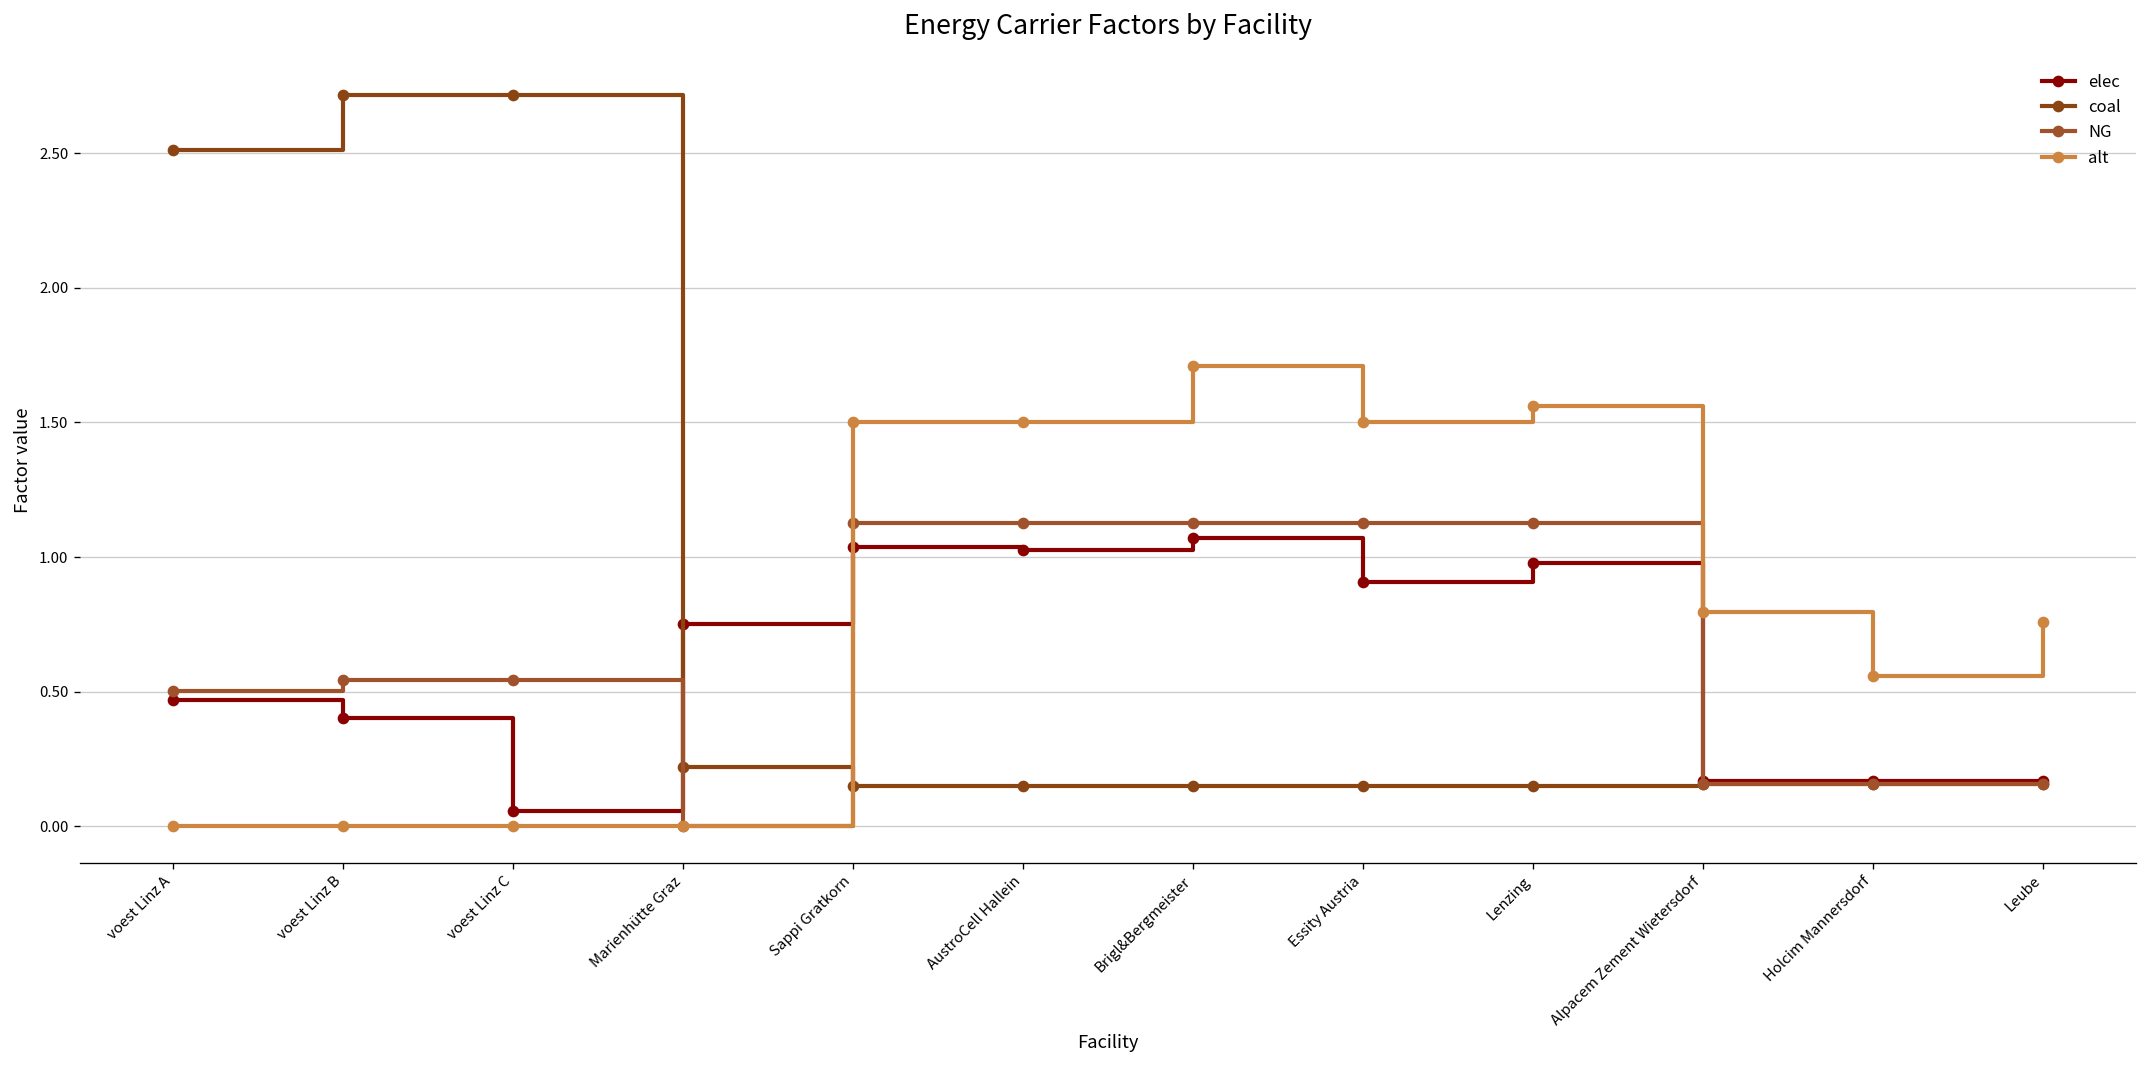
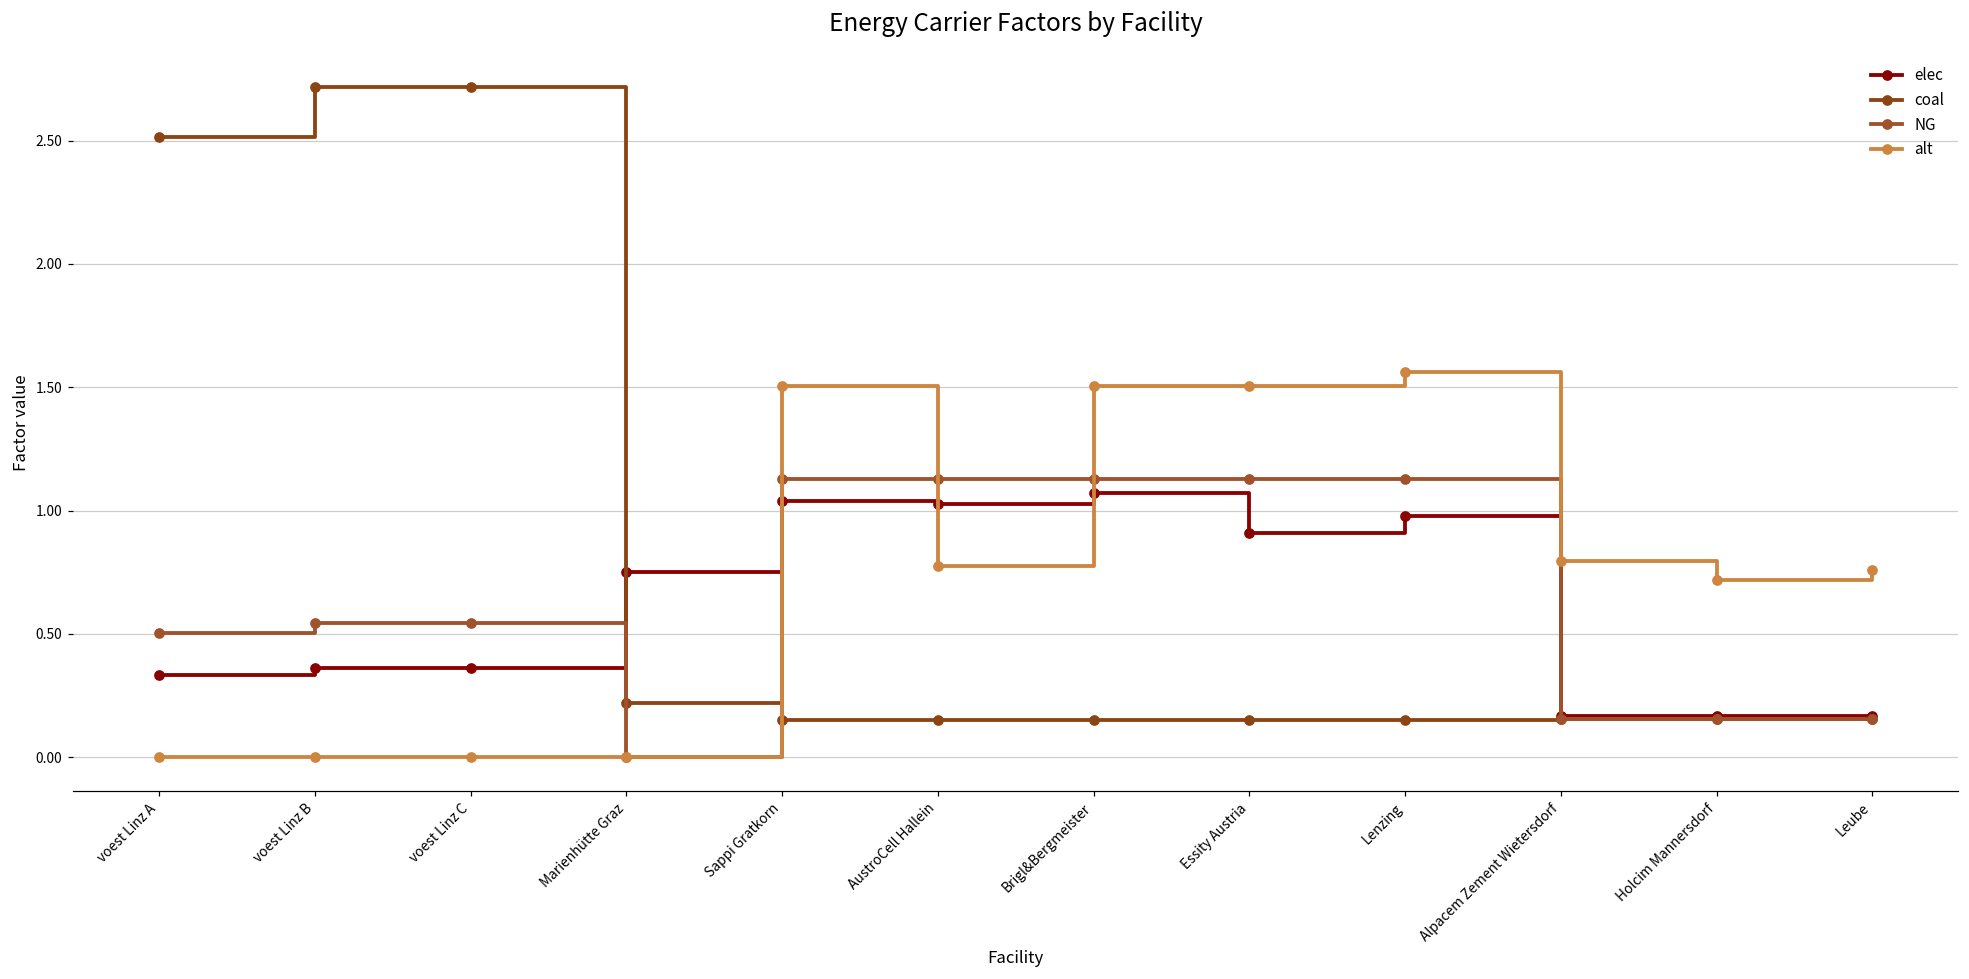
elec, voest Linz A: 0.47 -> 0.34
elec, voest Linz B: 0.40 -> 0.36
elec, voest Linz C: 0.06 -> 0.36
alt, AustroCell Hallein: 1.50 -> 0.77
alt, Brigl&Bergmeister: 1.71 -> 1.50
alt, Holcim Mannersdorf: 0.56 -> 0.72
